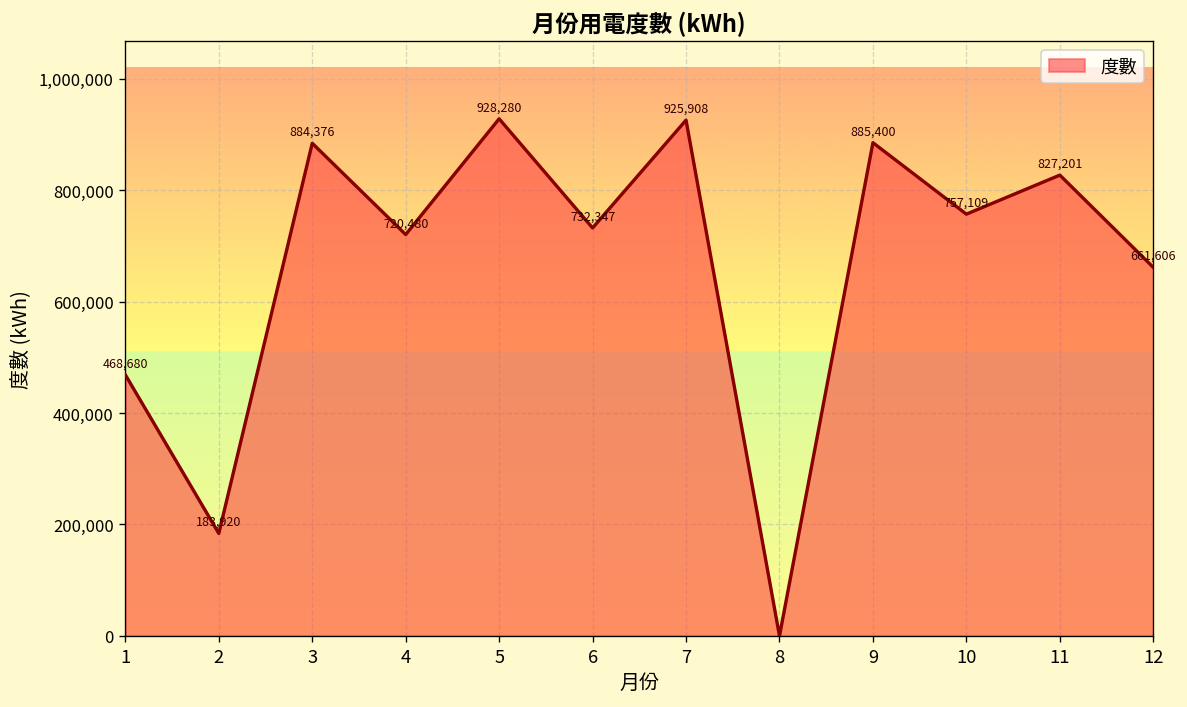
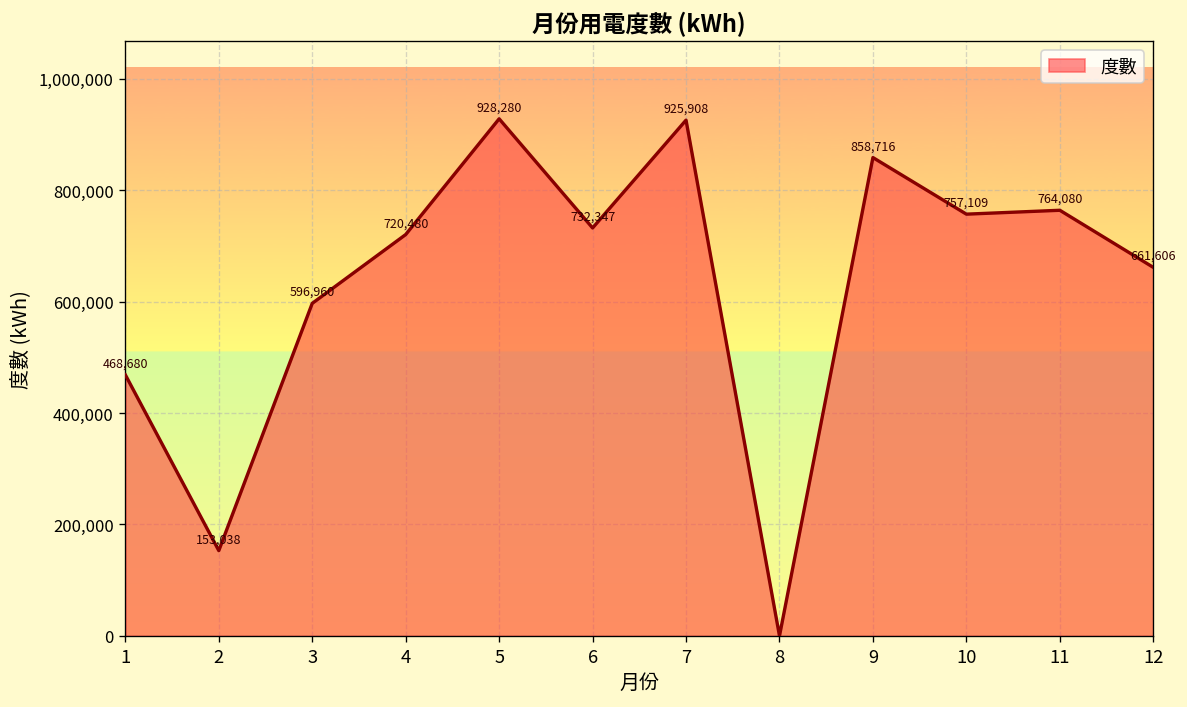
2: 183,920 -> 153,038
3: 884,376 -> 596,960
9: 885,400 -> 858,716
11: 827,201 -> 764,080
